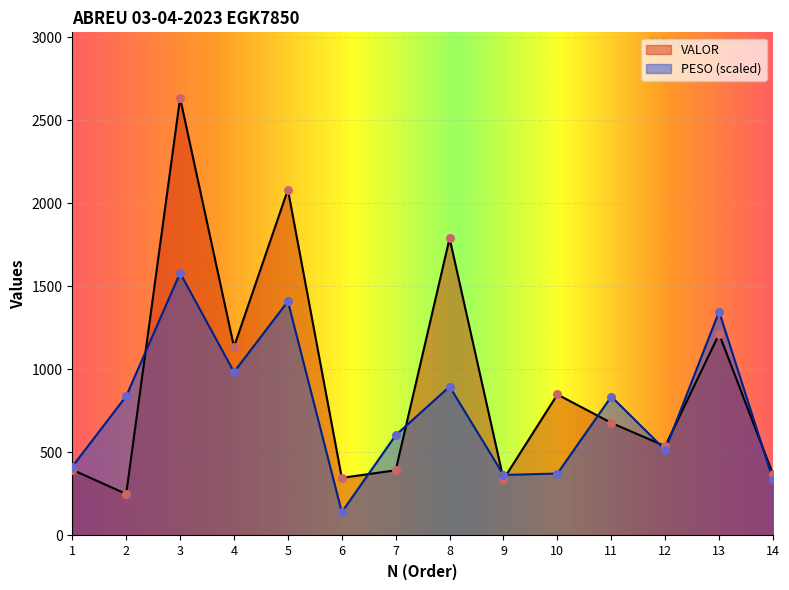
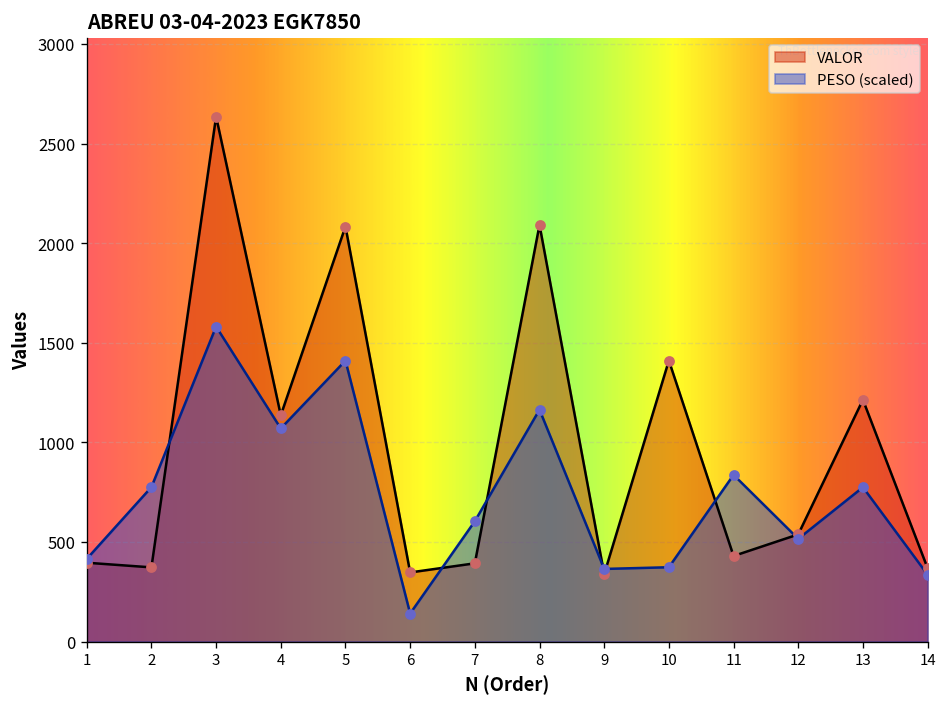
VALOR, 2: 250 -> 370
PESO (scaled), 2: 840 -> 780
PESO (scaled), 4: 980 -> 1070
VALOR, 8: 1790 -> 2090
PESO (scaled), 8: 900 -> 1160
VALOR, 10: 850 -> 1410
VALOR, 11: 680 -> 430
PESO (scaled), 13: 1350 -> 770
